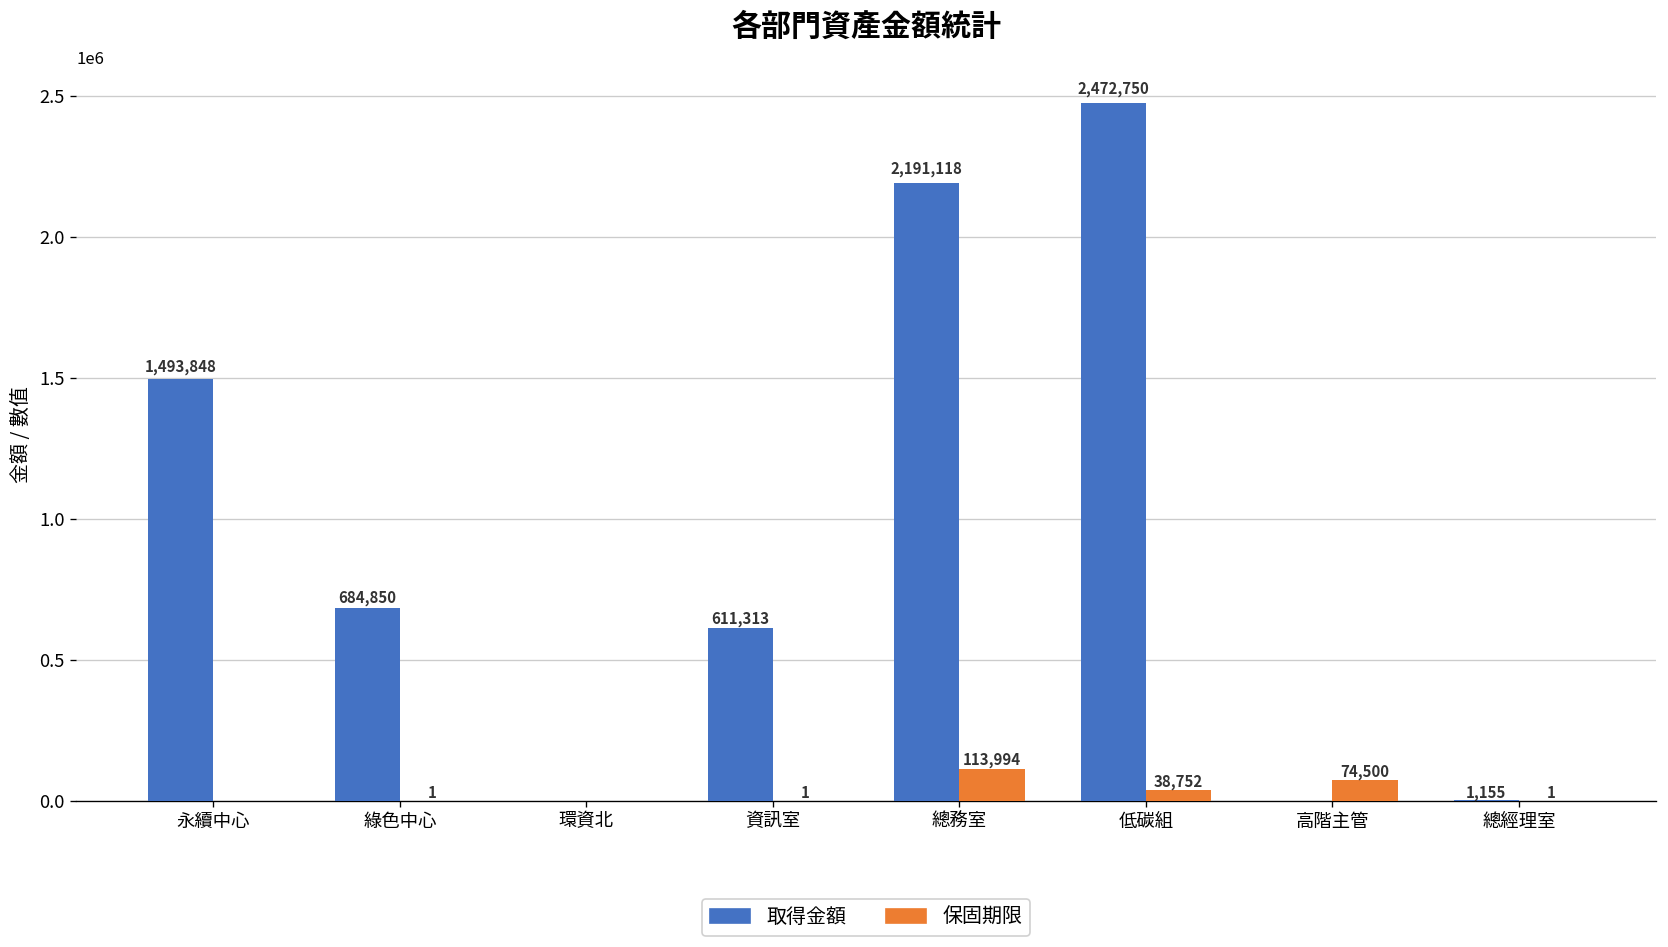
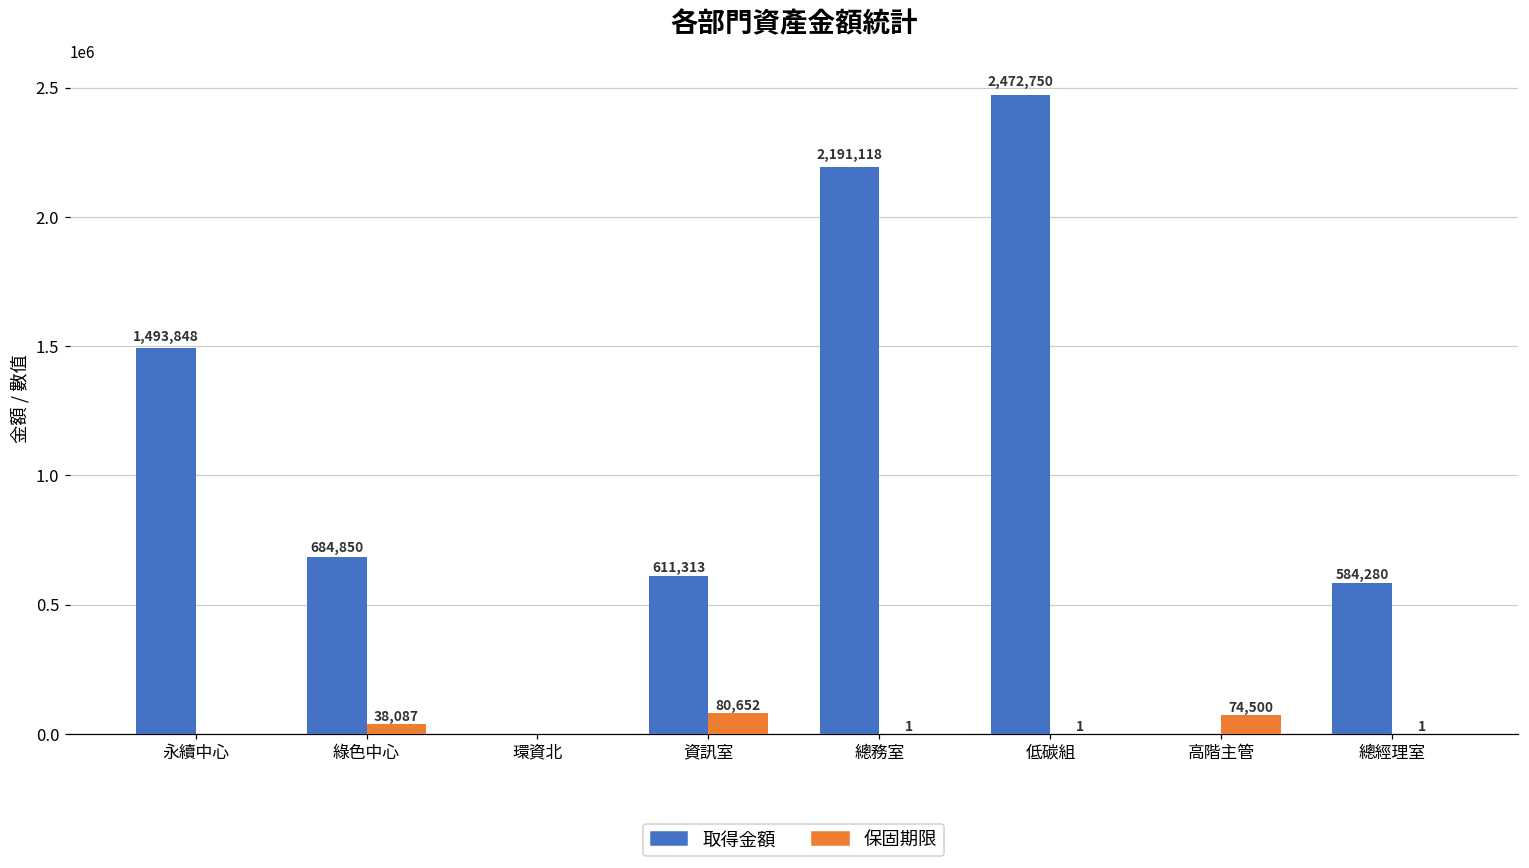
保固期限, 綠色中心: 1 -> 38,087
保固期限, 資訊室: 1 -> 80,652
保固期限, 總務室: 113,994 -> 1
保固期限, 低碳組: 38,752 -> 1
取得金額, 總經理室: 1,155 -> 584,280
